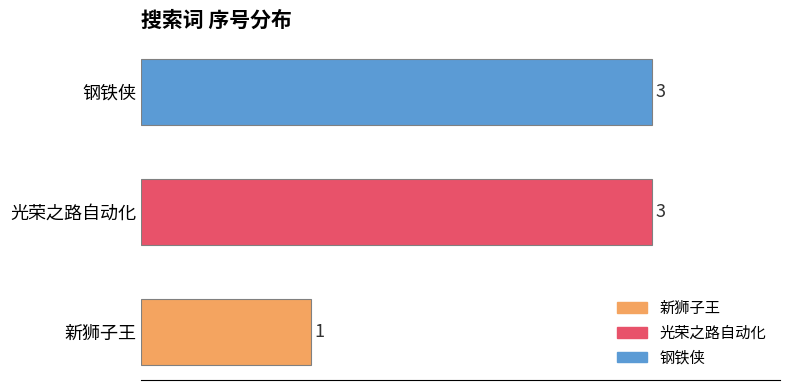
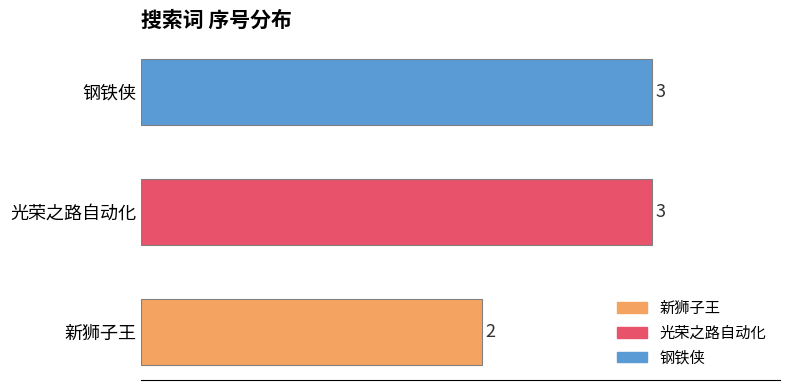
新狮子王: 1 -> 2
